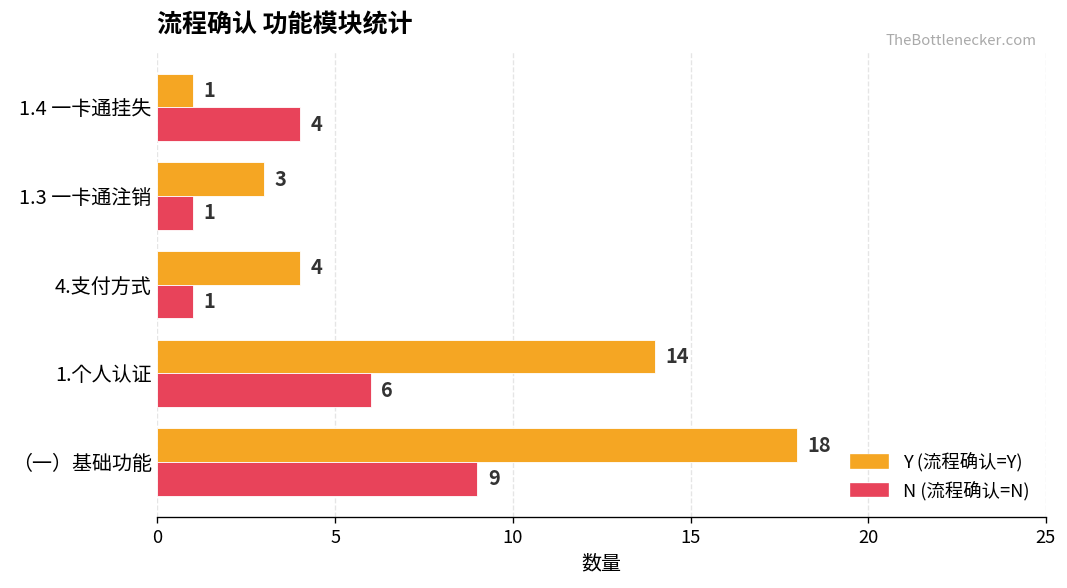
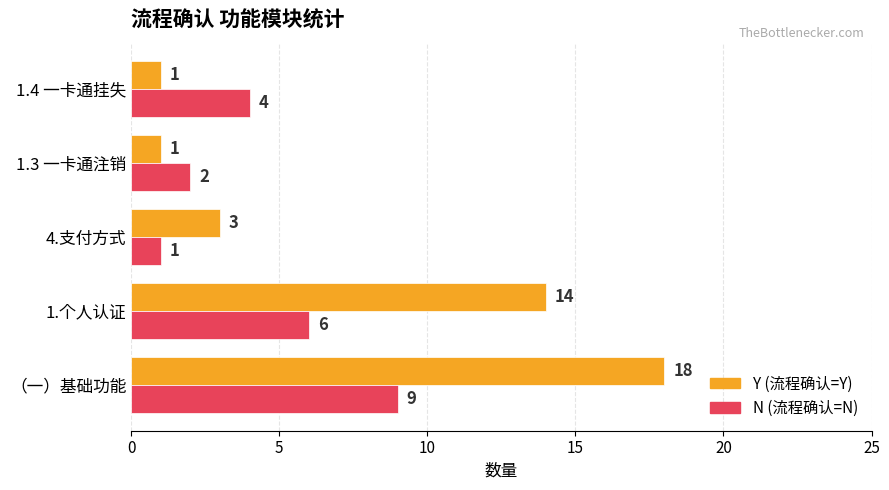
Y (流程确认=Y), 1.3 一卡通注销: 3 -> 1
N (流程确认=N), 1.3 一卡通注销: 1 -> 2
Y (流程确认=Y), 4.支付方式: 4 -> 3
